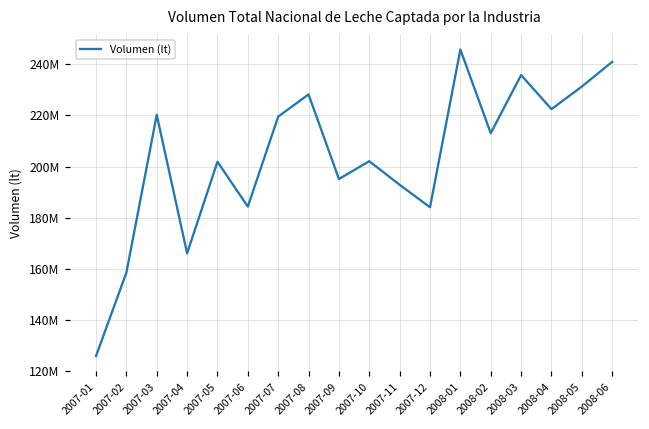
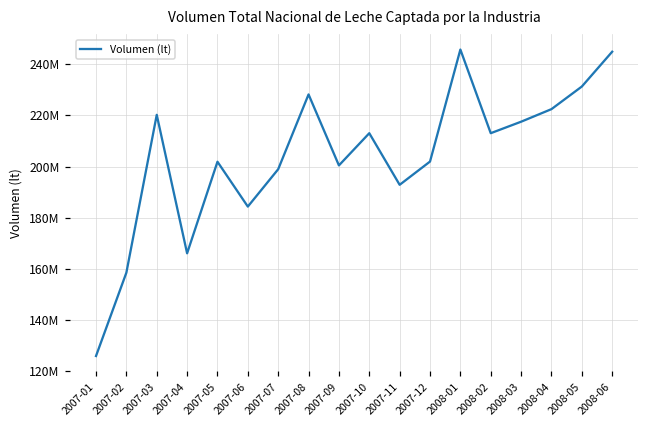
2007-07: 220000000 -> 199000000
2007-09: 195000000 -> 200000000
2007-10: 202000000 -> 213000000
2007-12: 184000000 -> 202000000
2008-03: 236000000 -> 218000000
2008-06: 241000000 -> 245000000
